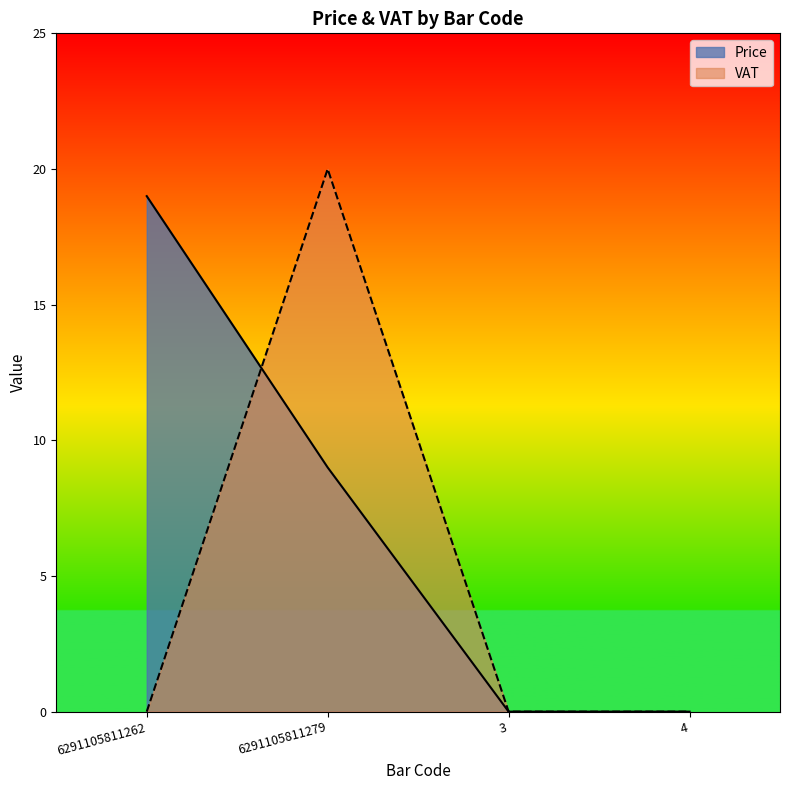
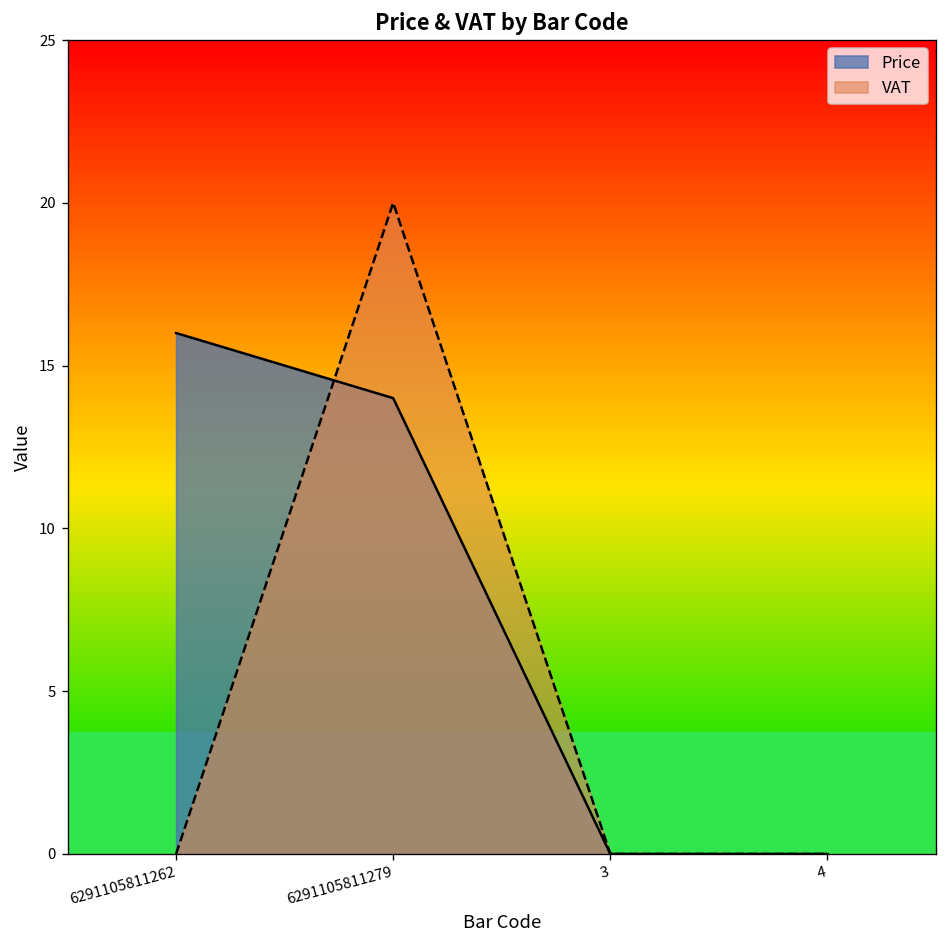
Price, 6291105811262: 19 -> 16
Price, 6291105811279: 9 -> 14
